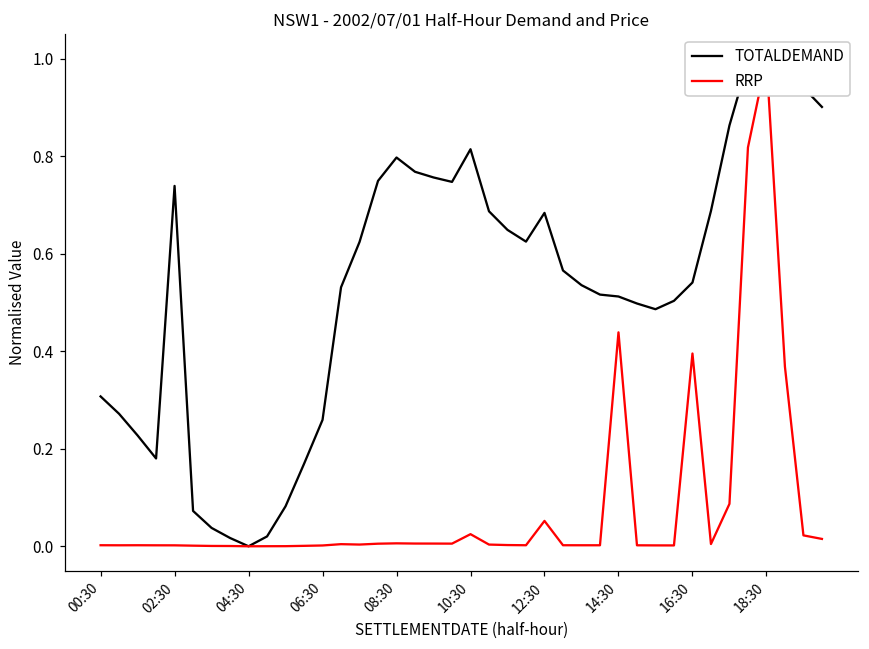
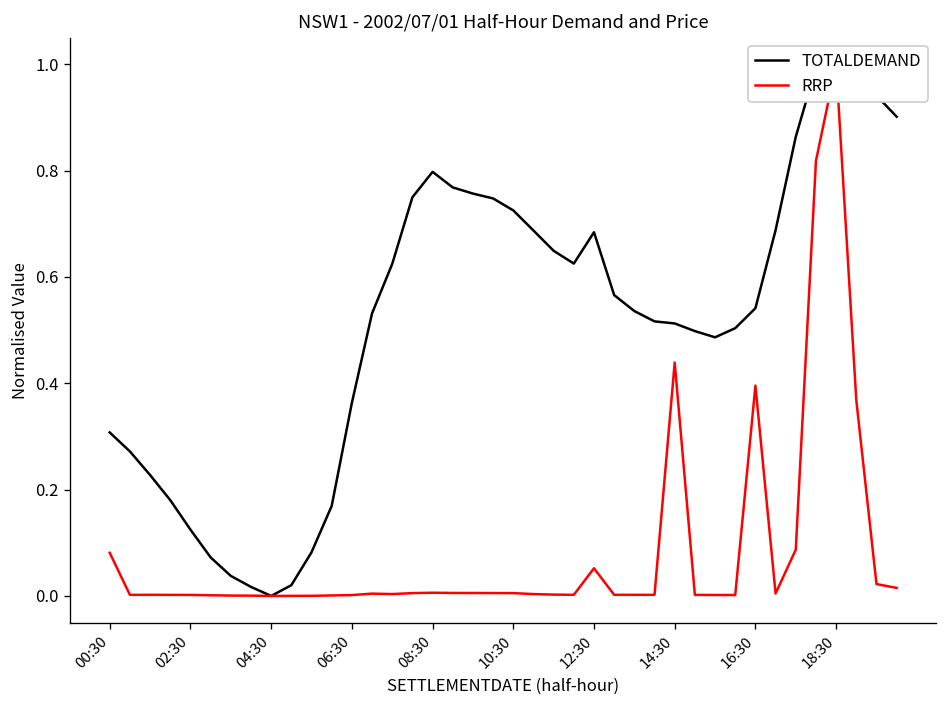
RRP, 00:30: 0.00 -> 0.08
TOTALDEMAND, 02:30: 0.74 -> 0.12
TOTALDEMAND, 06:30: 0.26 -> 0.36
TOTALDEMAND, 10:30: 0.81 -> 0.73
RRP, 10:30: 0.02 -> 0.01
